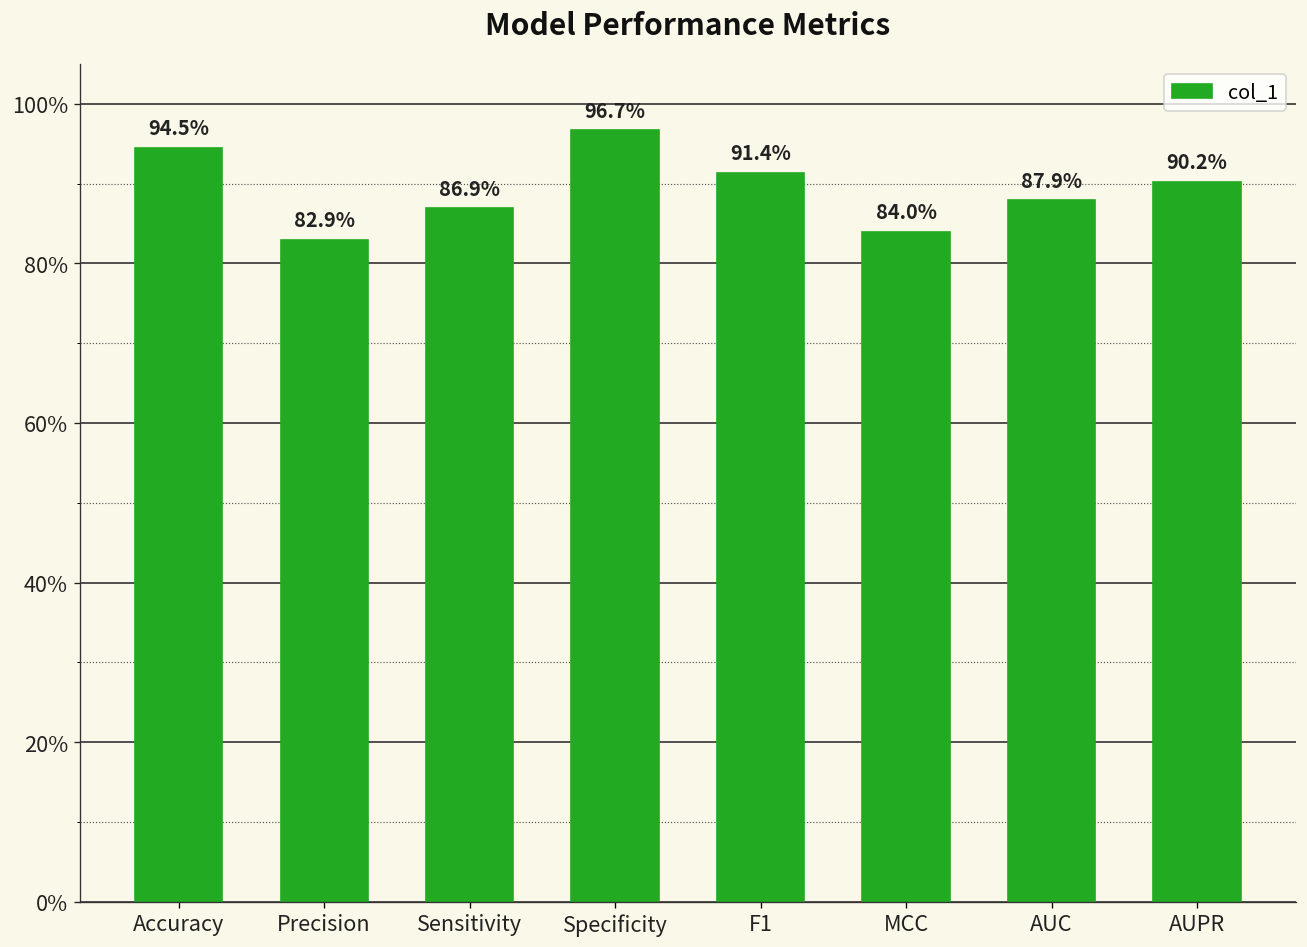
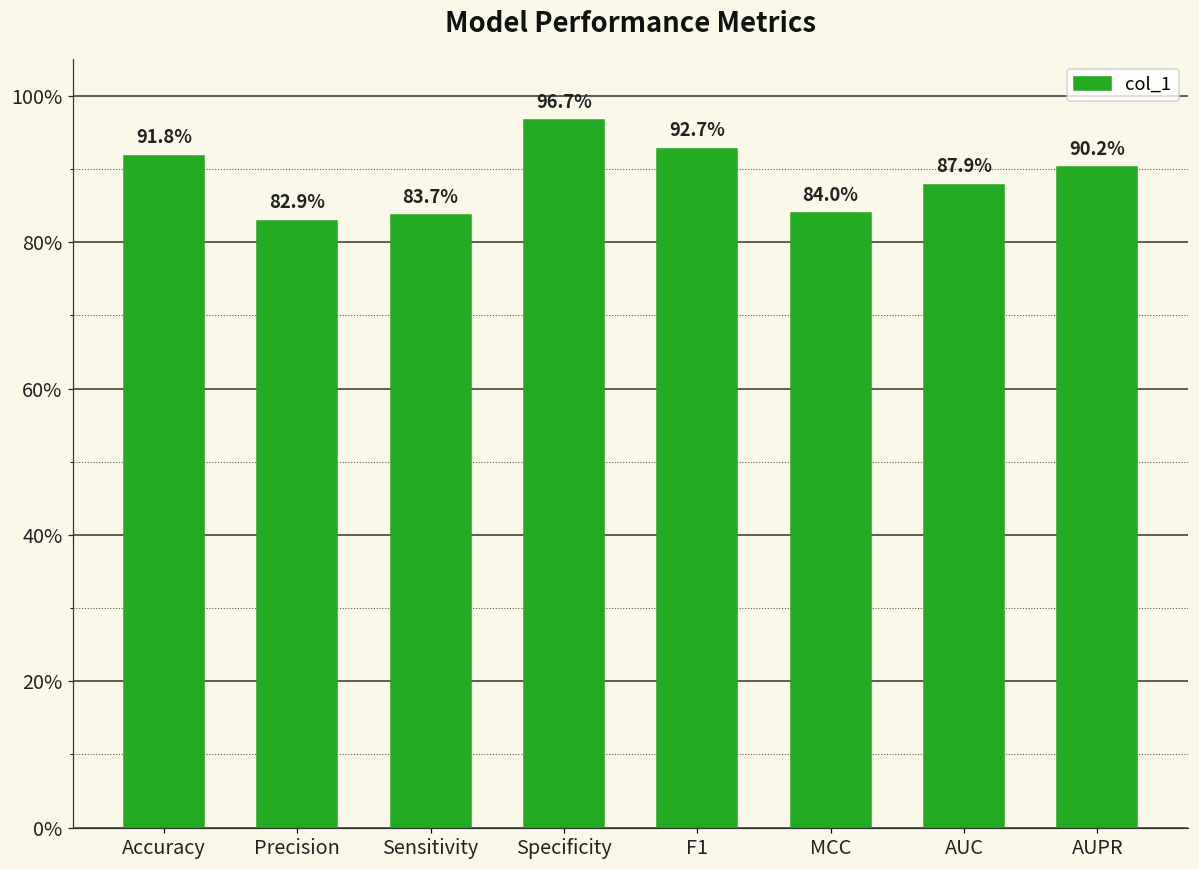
Accuracy: 94.5% -> 91.8%
Sensitivity: 86.9% -> 83.7%
F1: 91.4% -> 92.7%
